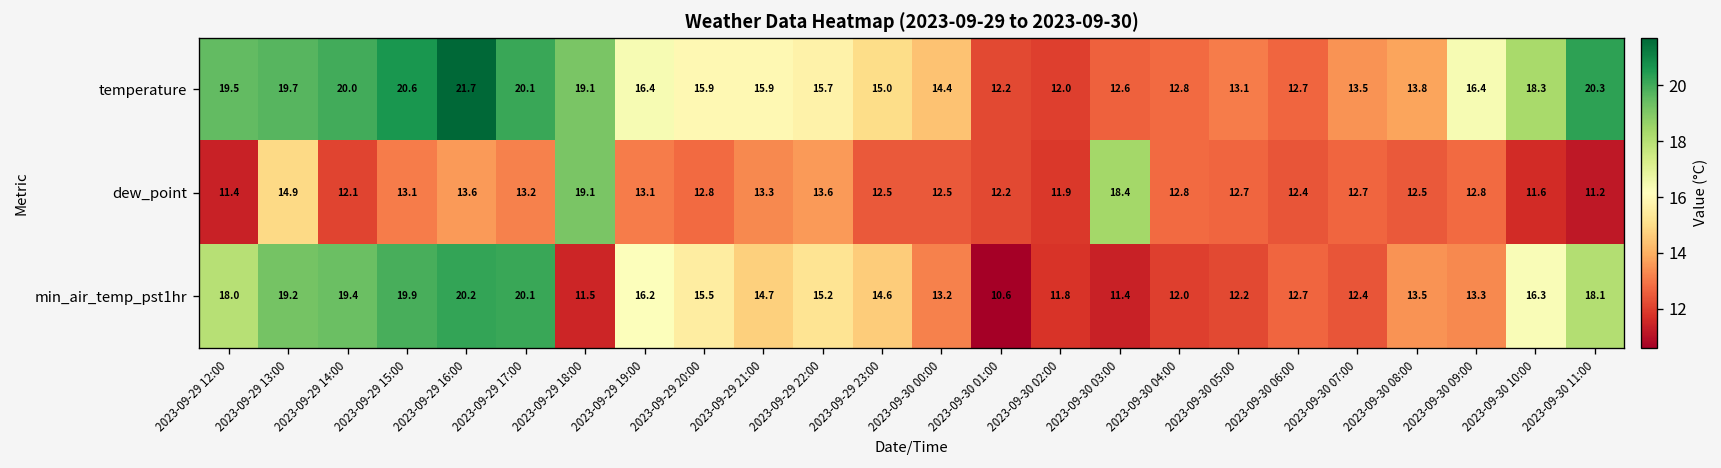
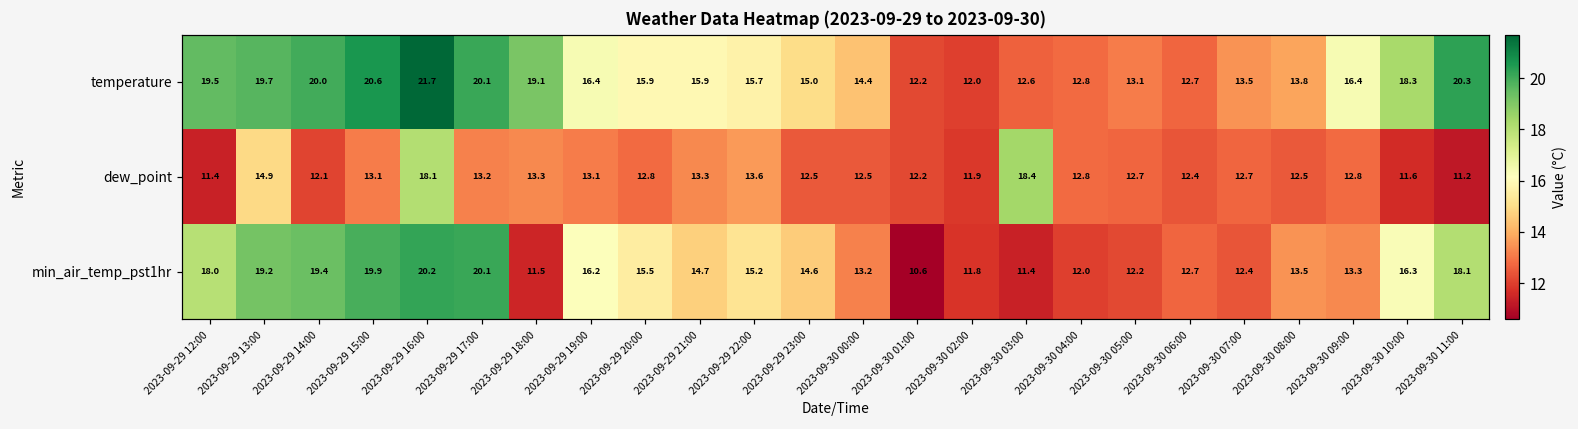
dew_point, 2023-09-29 16:00: 13.6 -> 18.1
dew_point, 2023-09-29 18:00: 19.1 -> 13.3
